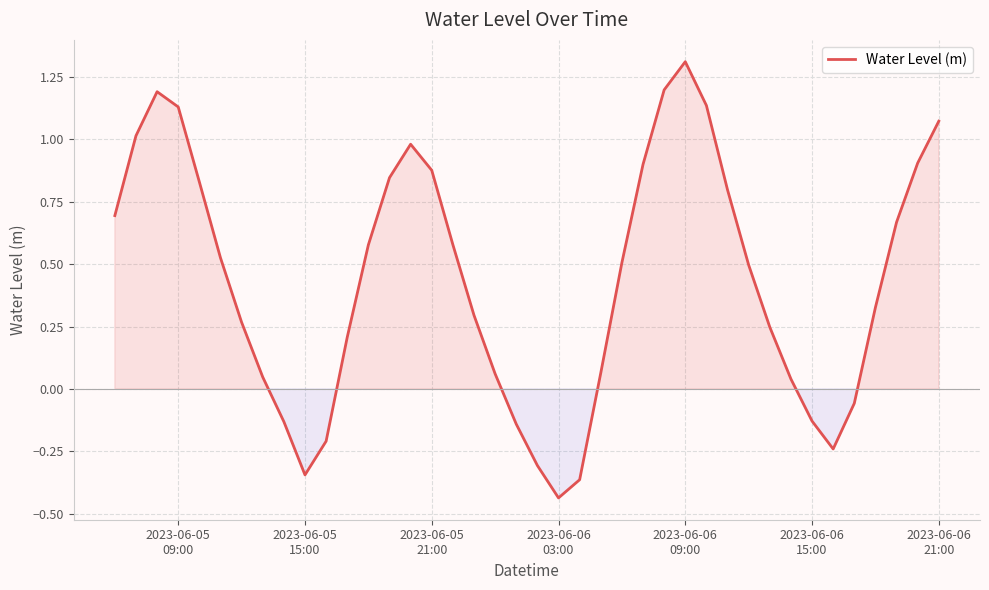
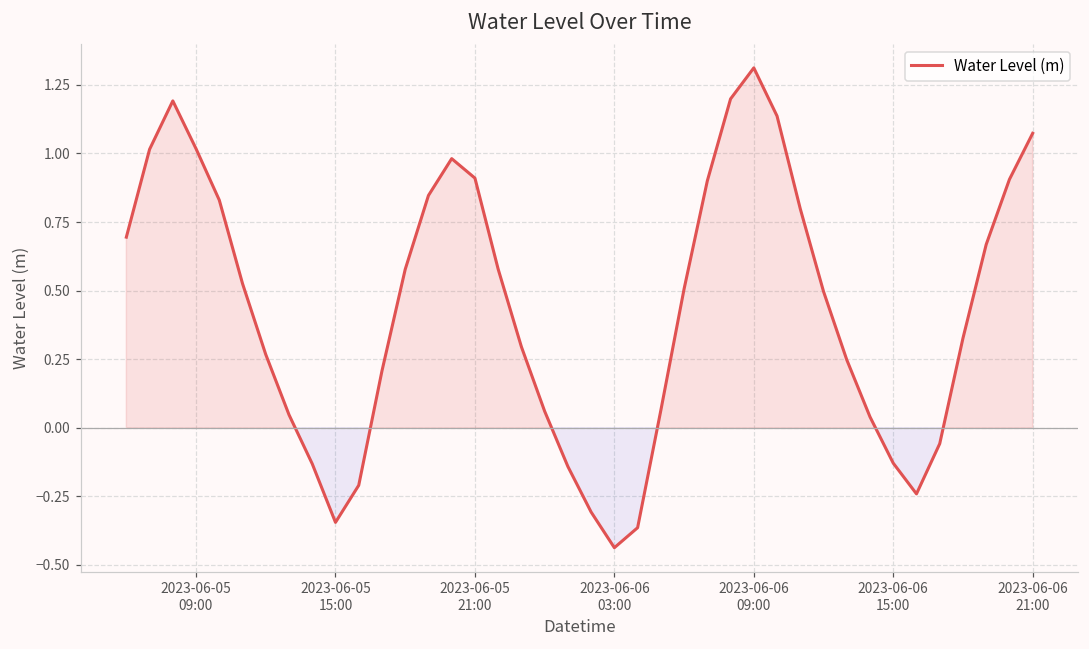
2023-06-05 09:00: 1.13 -> 1.02
2023-06-05 21:00: 0.88 -> 0.91
